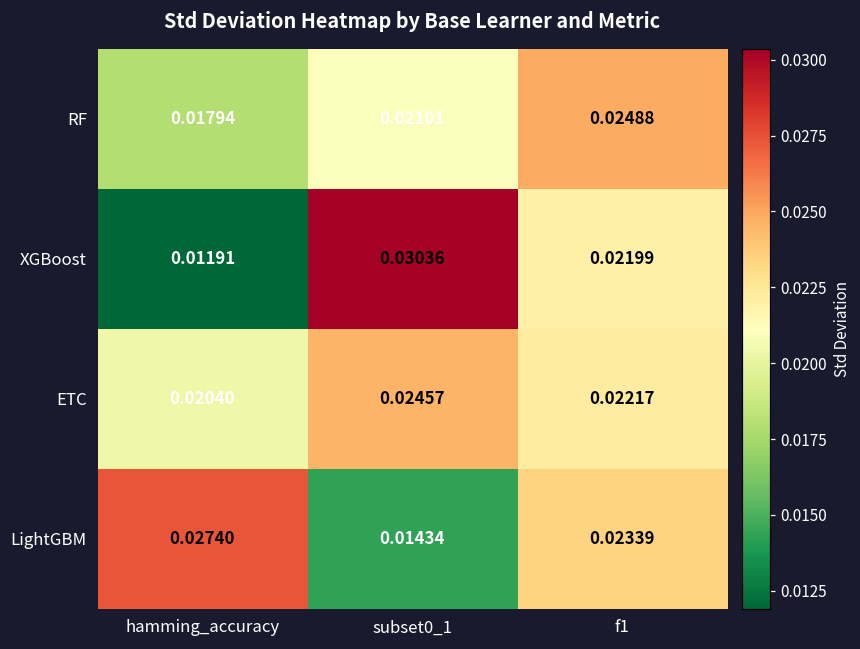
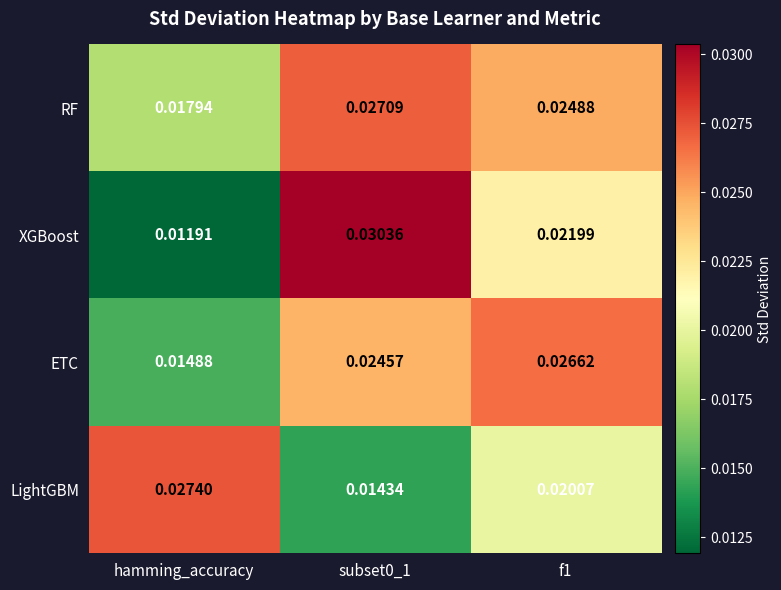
RF, subset0_1: 0.02101 -> 0.02709
ETC, hamming_accuracy: 0.02040 -> 0.01488
ETC, f1: 0.02217 -> 0.02662
LightGBM, f1: 0.02339 -> 0.02007
